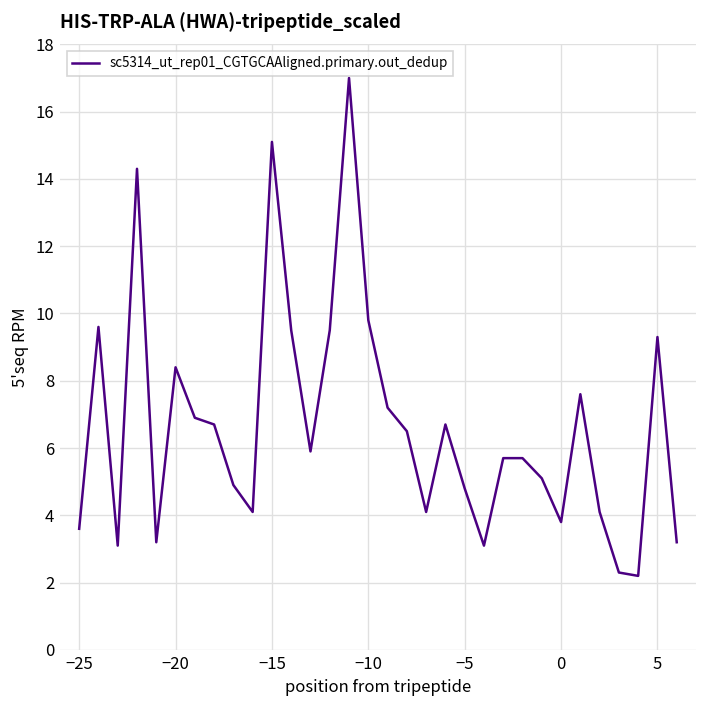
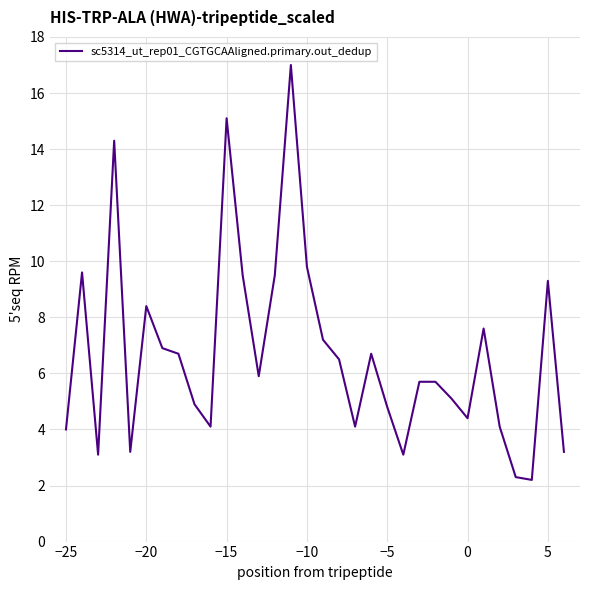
−25: 3.6 -> 4.0
0: 3.8 -> 4.4
